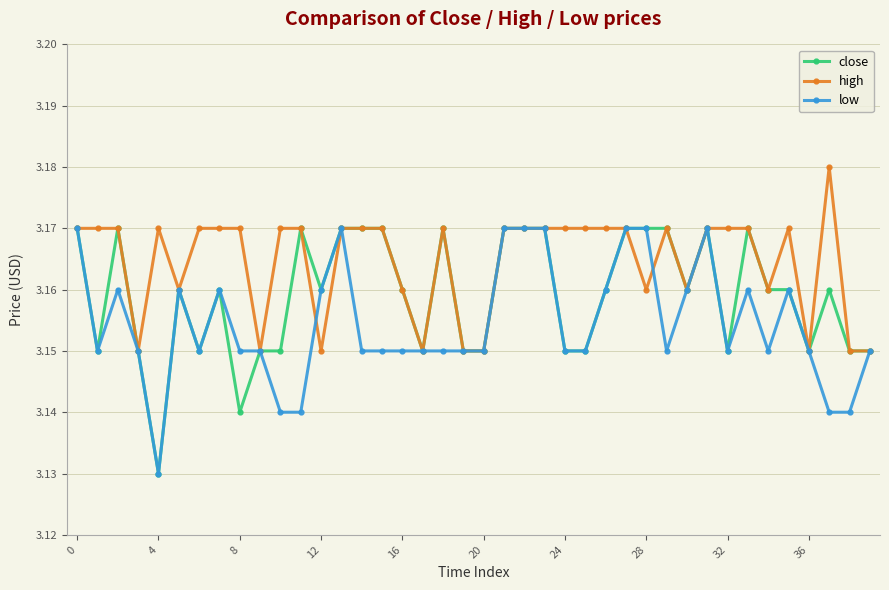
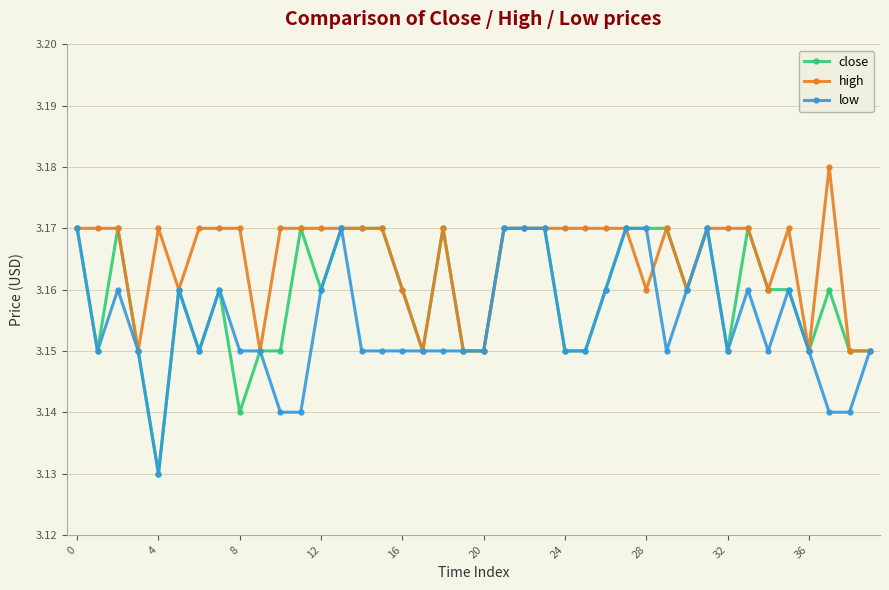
high, 12: 3.15 -> 3.17
